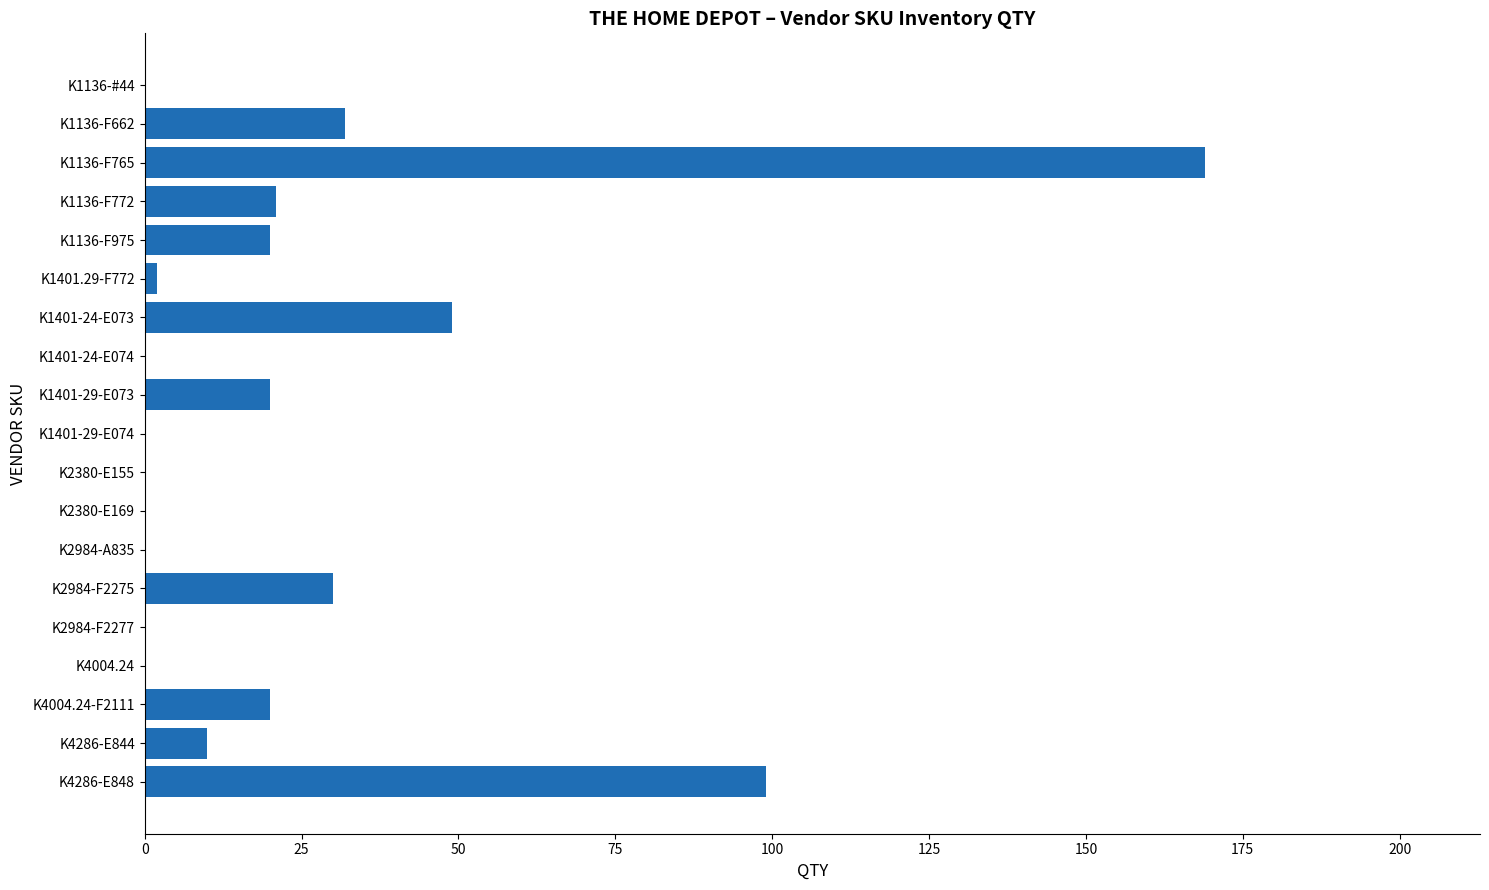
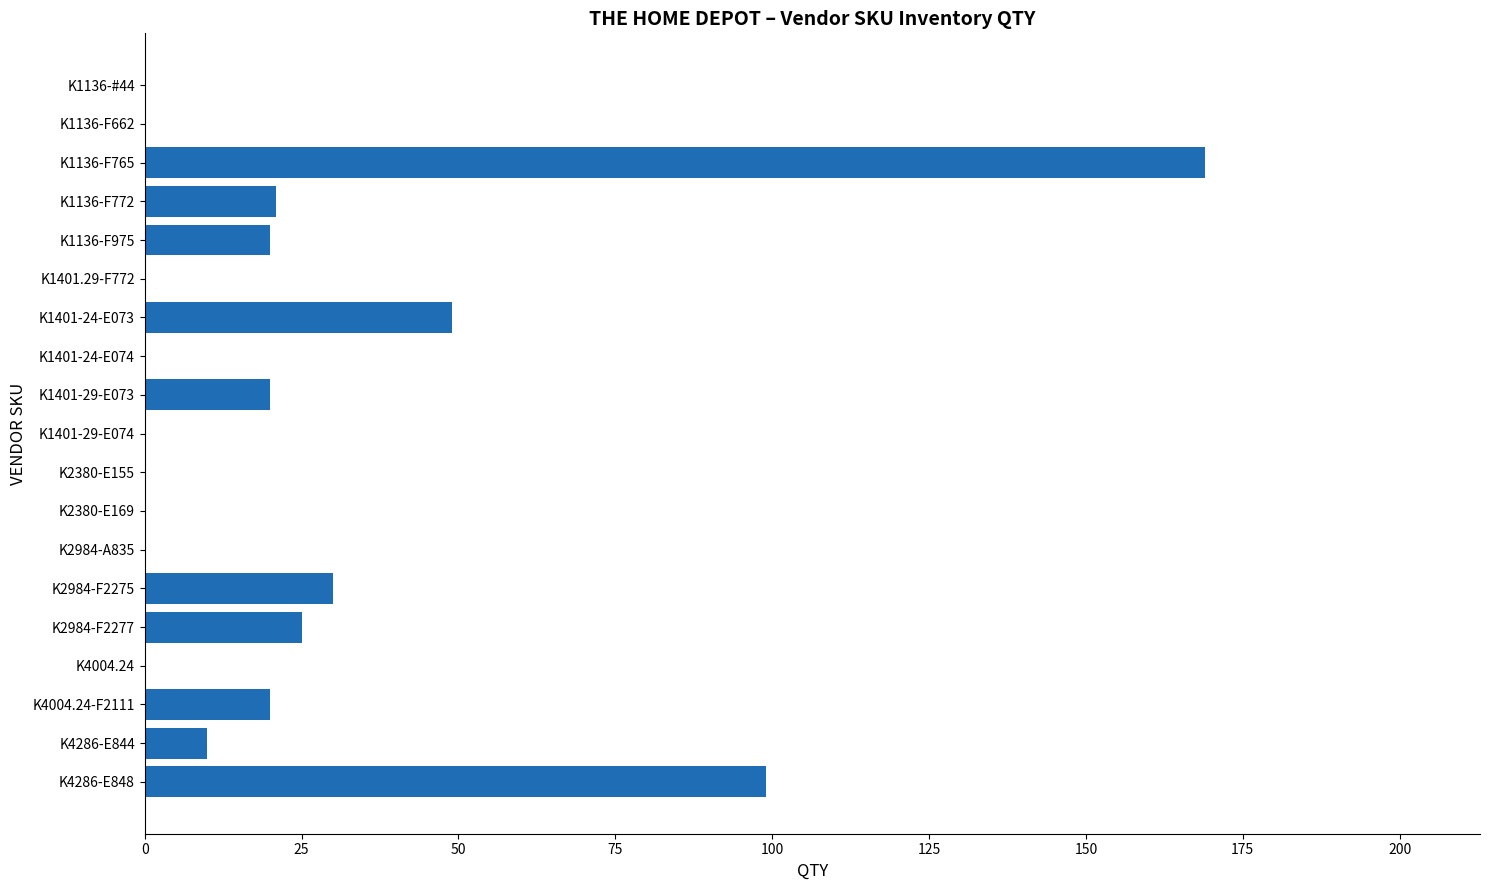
K1136-F662: 32 -> 0
K1401.29-F772: 2 -> 0
K2984-F2277: 0 -> 25
